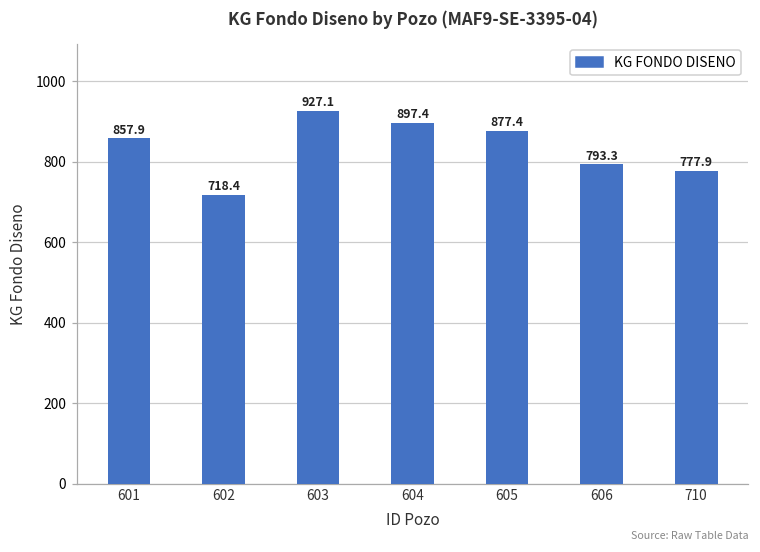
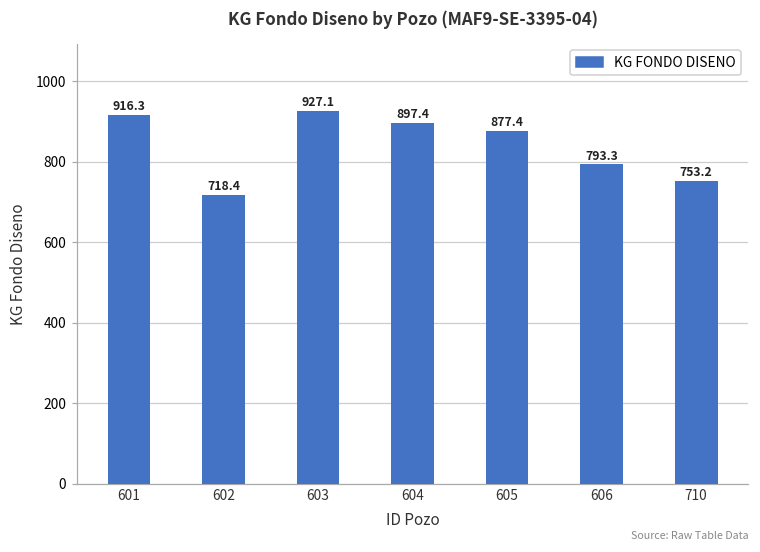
601: 857.9 -> 916.3
710: 777.9 -> 753.2
